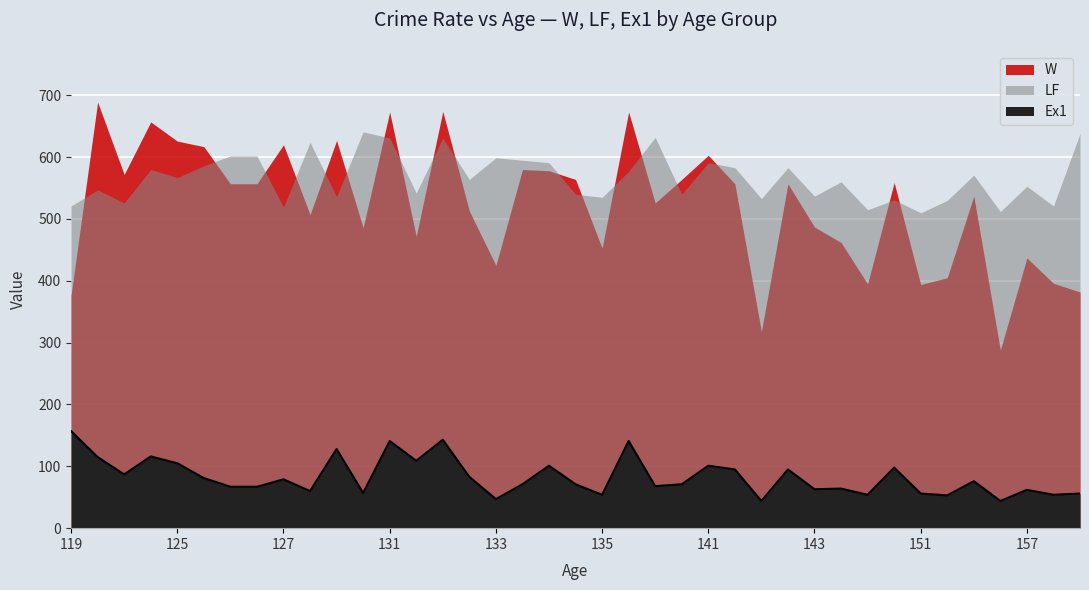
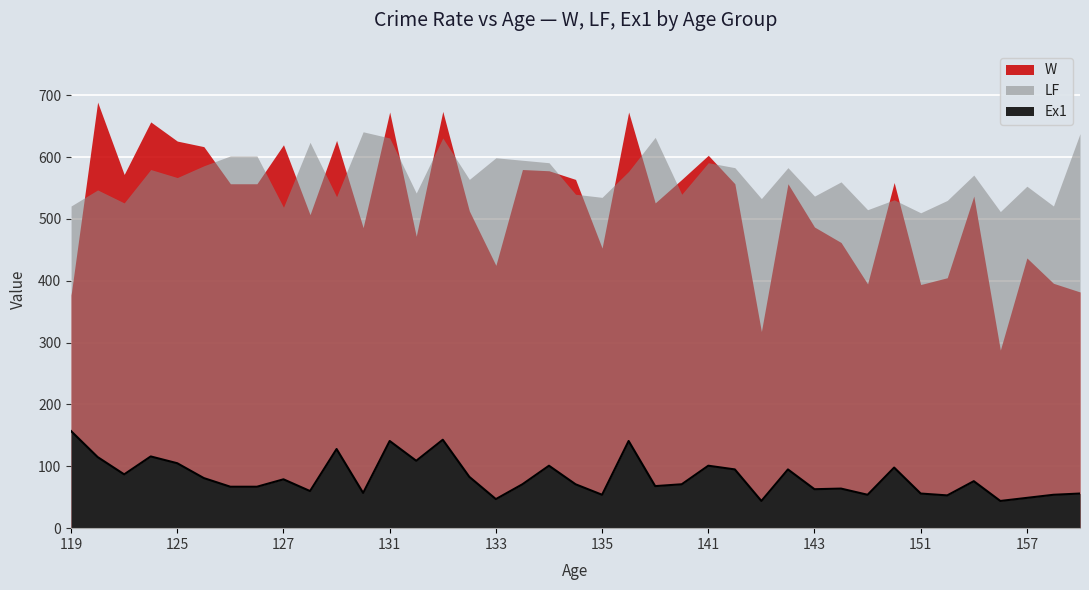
Ex1, 157: 60 -> 50
